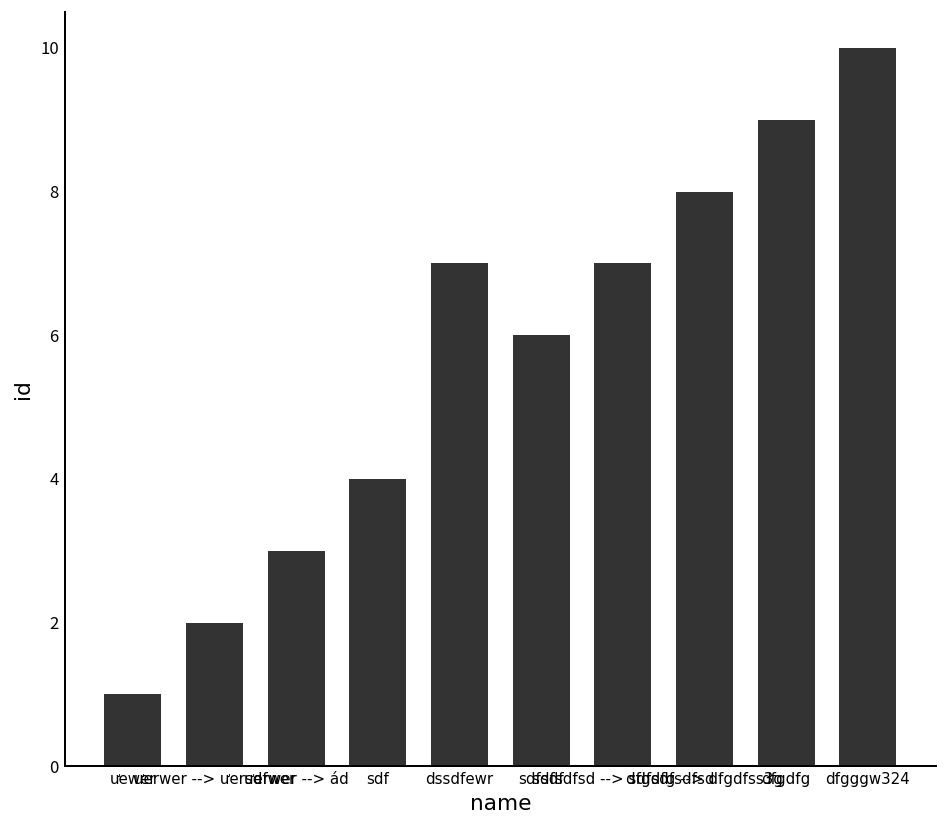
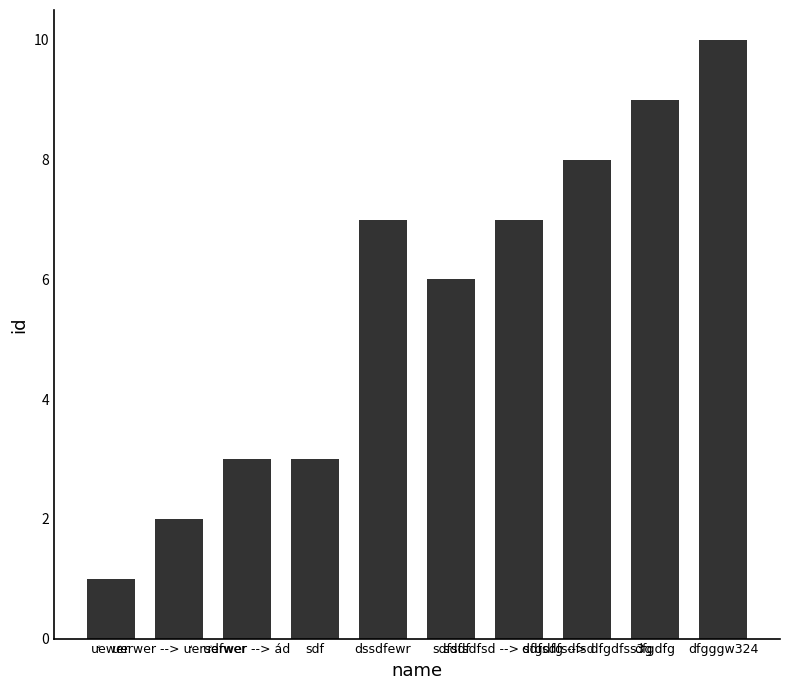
sdf: 4 -> 3
